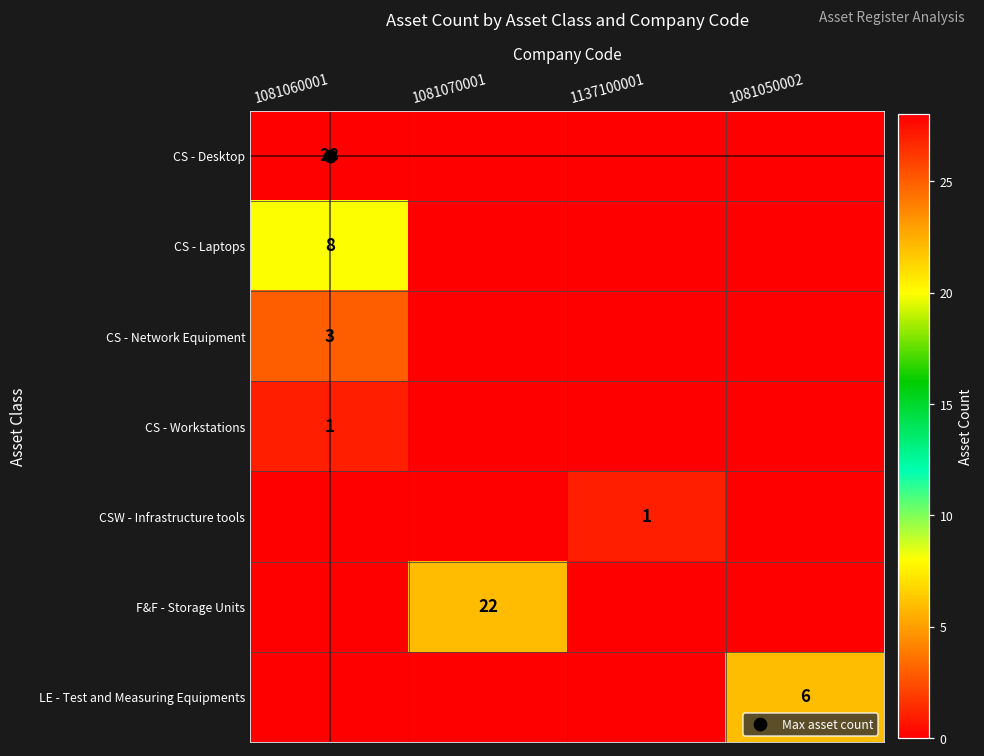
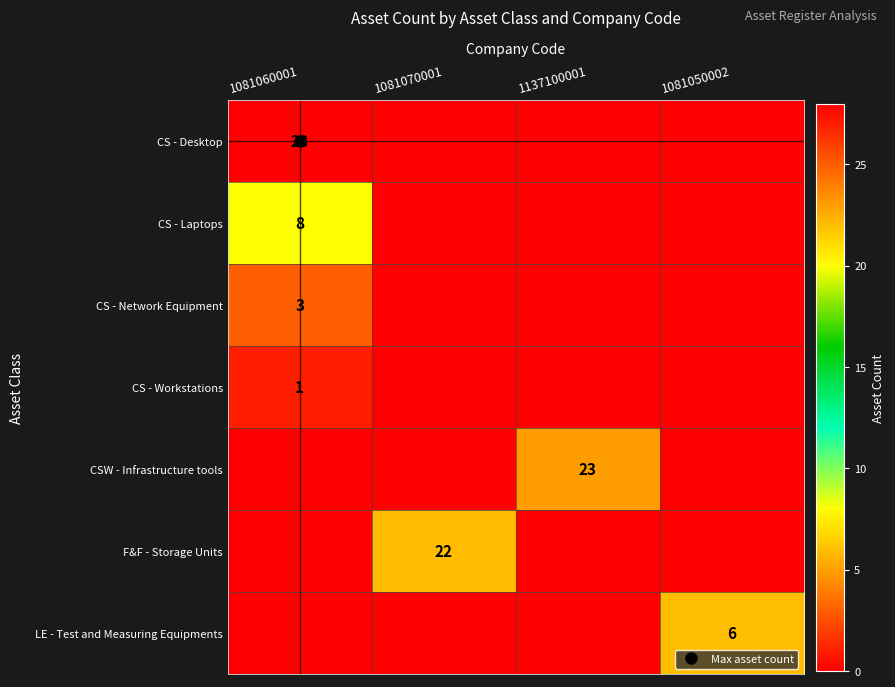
CSW - Infrastructure tools, 1137100001: 1 -> 23
